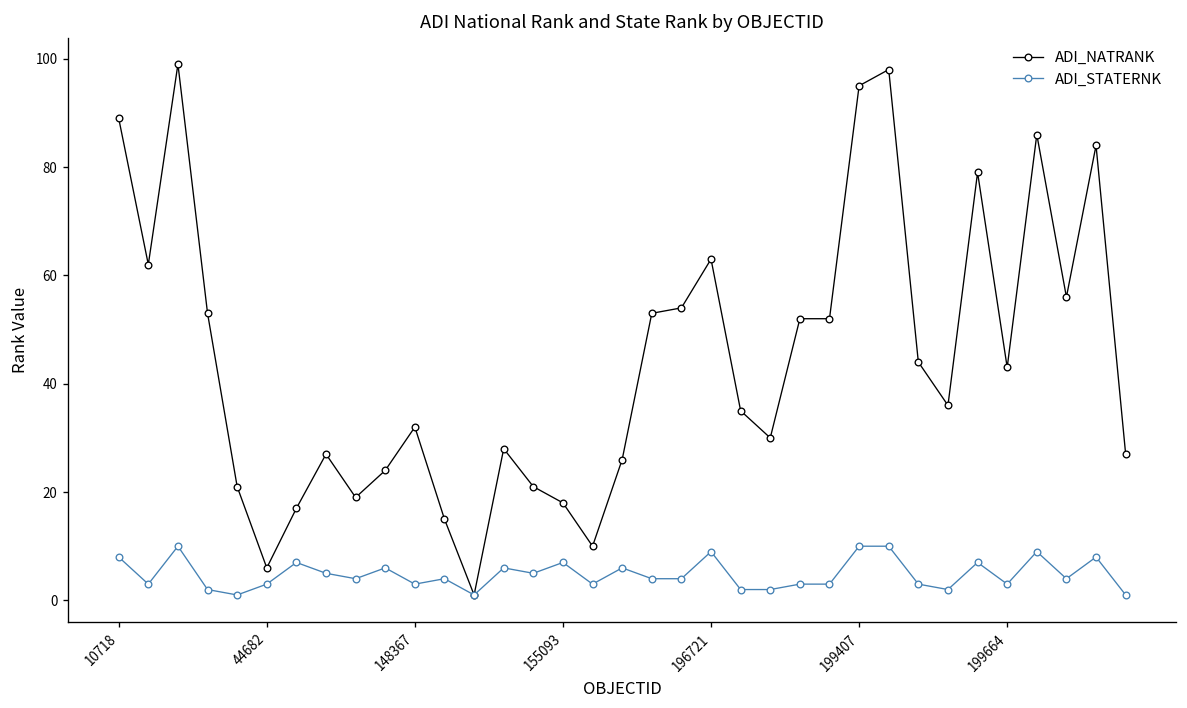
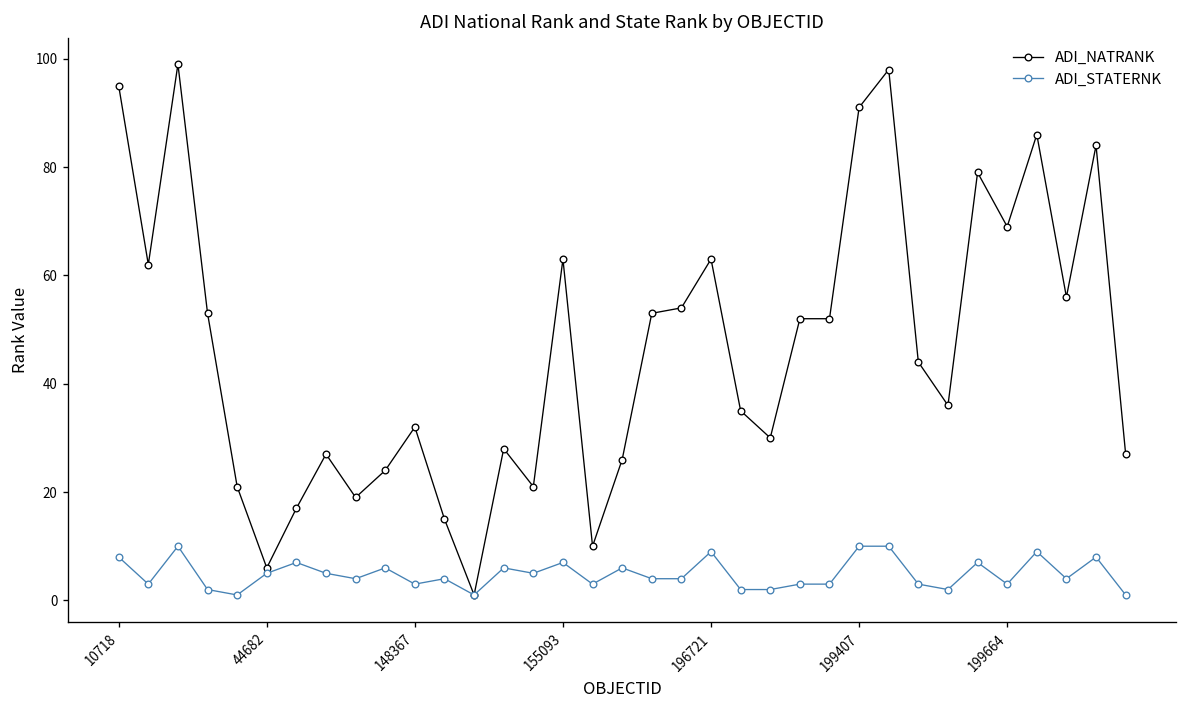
ADI_NATRANK, 10718: 89 -> 95
ADI_STATERNK, 44682: 3 -> 5
ADI_NATRANK, 155093: 18 -> 63
ADI_NATRANK, 199407: 95 -> 91
ADI_NATRANK, 199664: 43 -> 69
